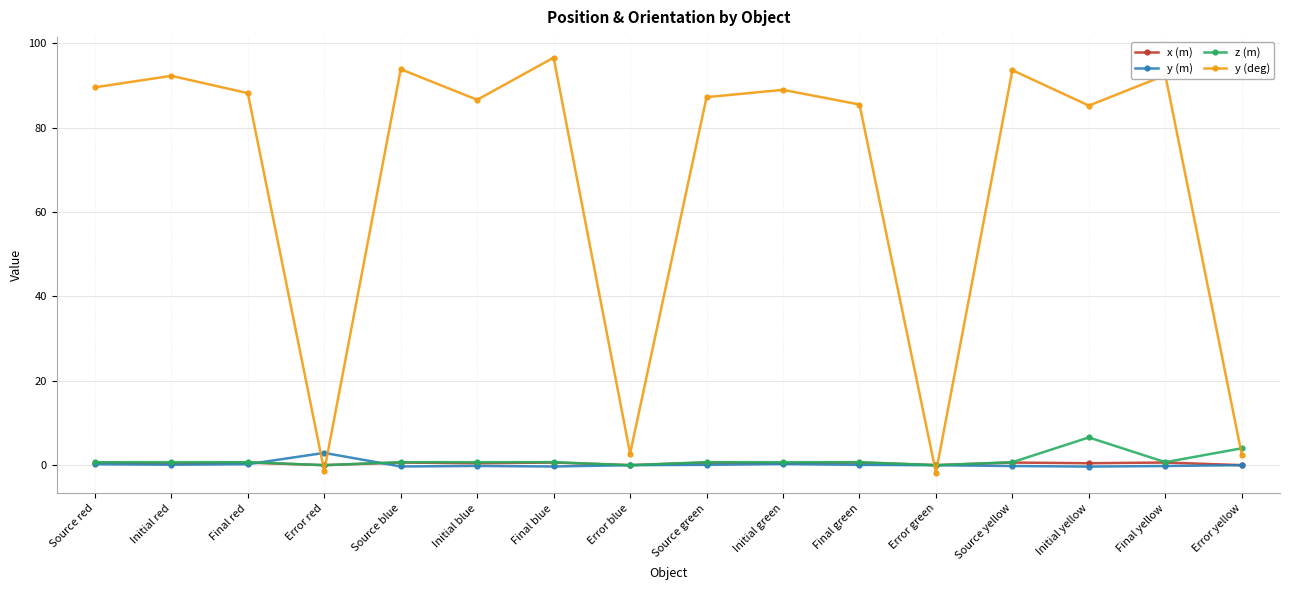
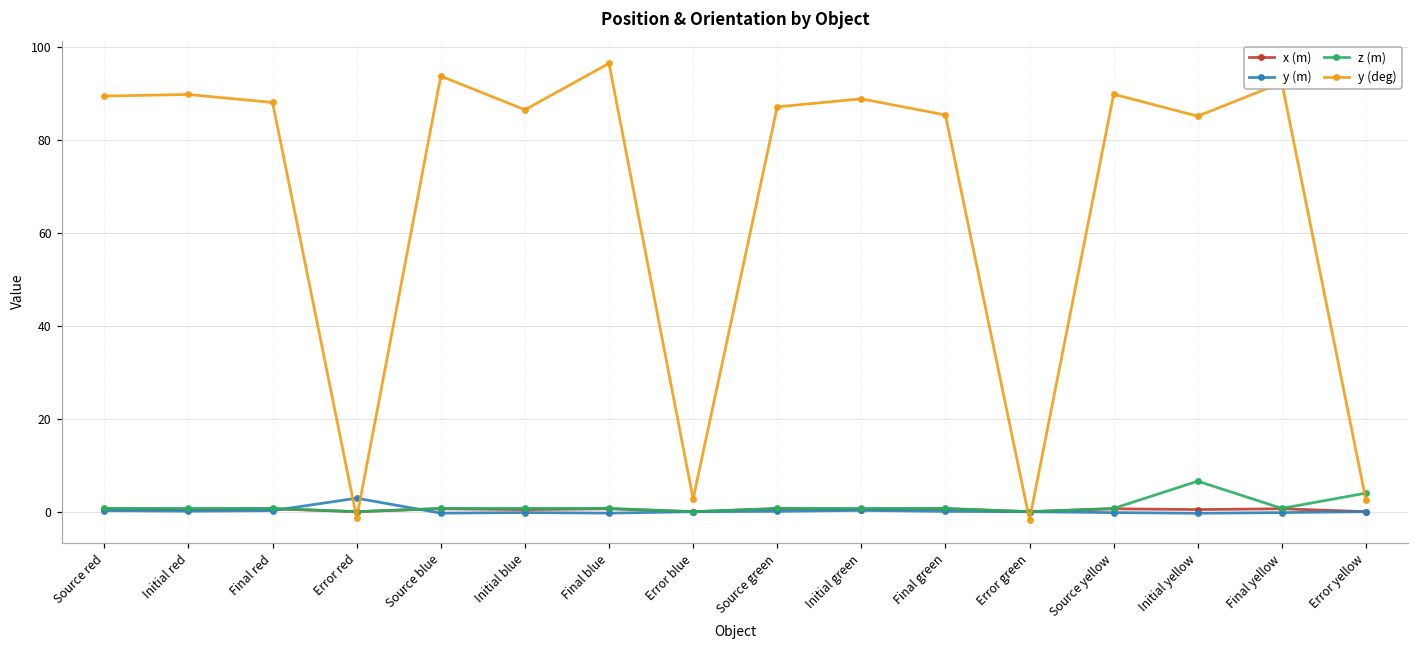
y (deg), Initial red: 92 -> 90
y (deg), Source yellow: 94 -> 90
